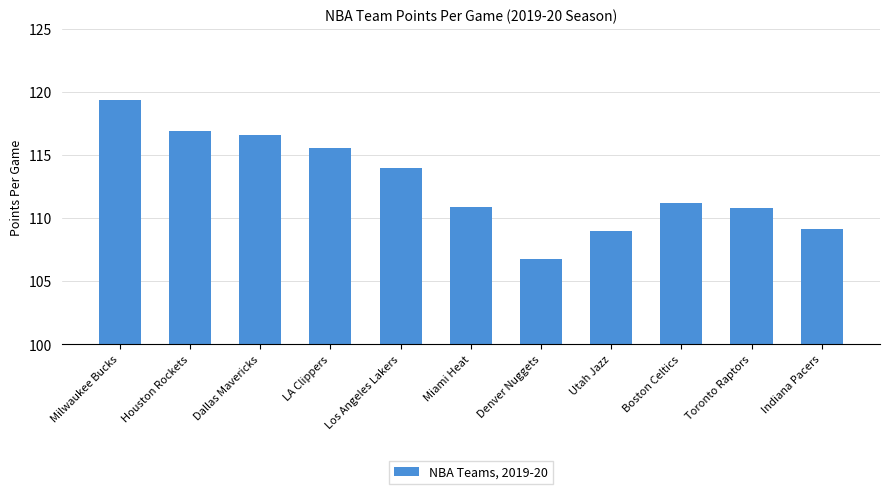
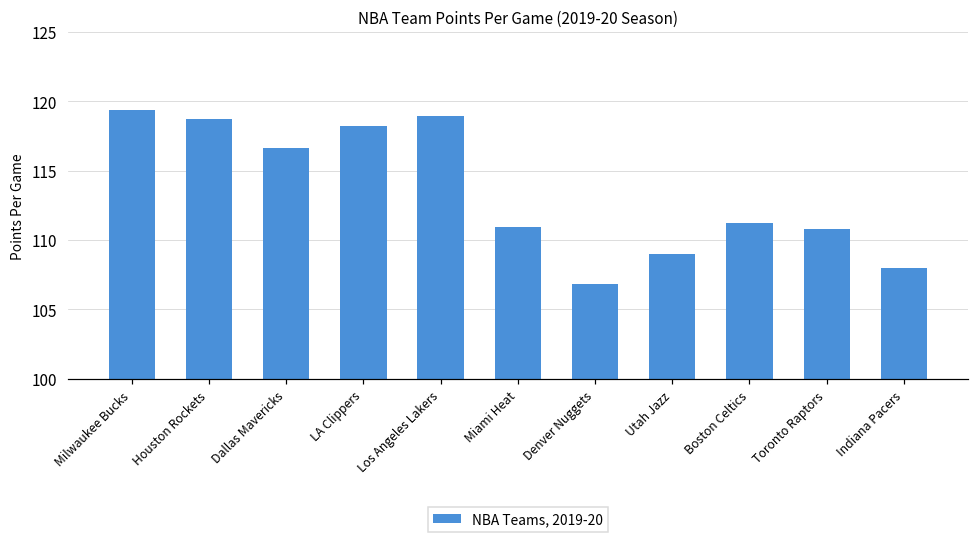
Houston Rockets: 116.9 -> 118.7
LA Clippers: 115.6 -> 118.2
Los Angeles Lakers: 114.0 -> 118.9
Indiana Pacers: 109.2 -> 108.0
